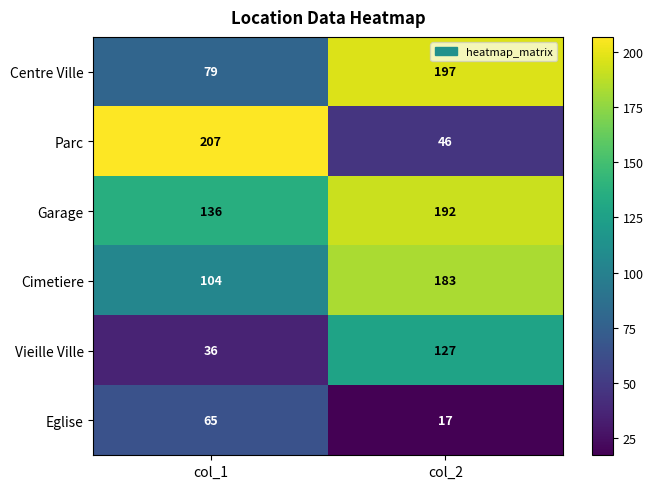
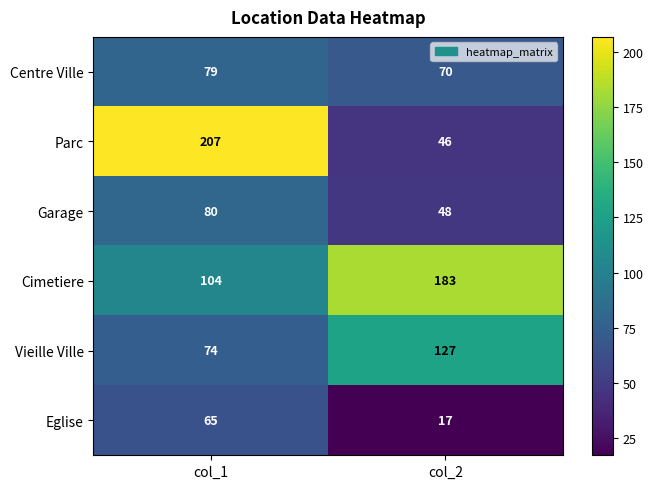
Centre Ville, col_2: 197 -> 70
Garage, col_1: 136 -> 80
Garage, col_2: 192 -> 48
Vieille Ville, col_1: 36 -> 74
